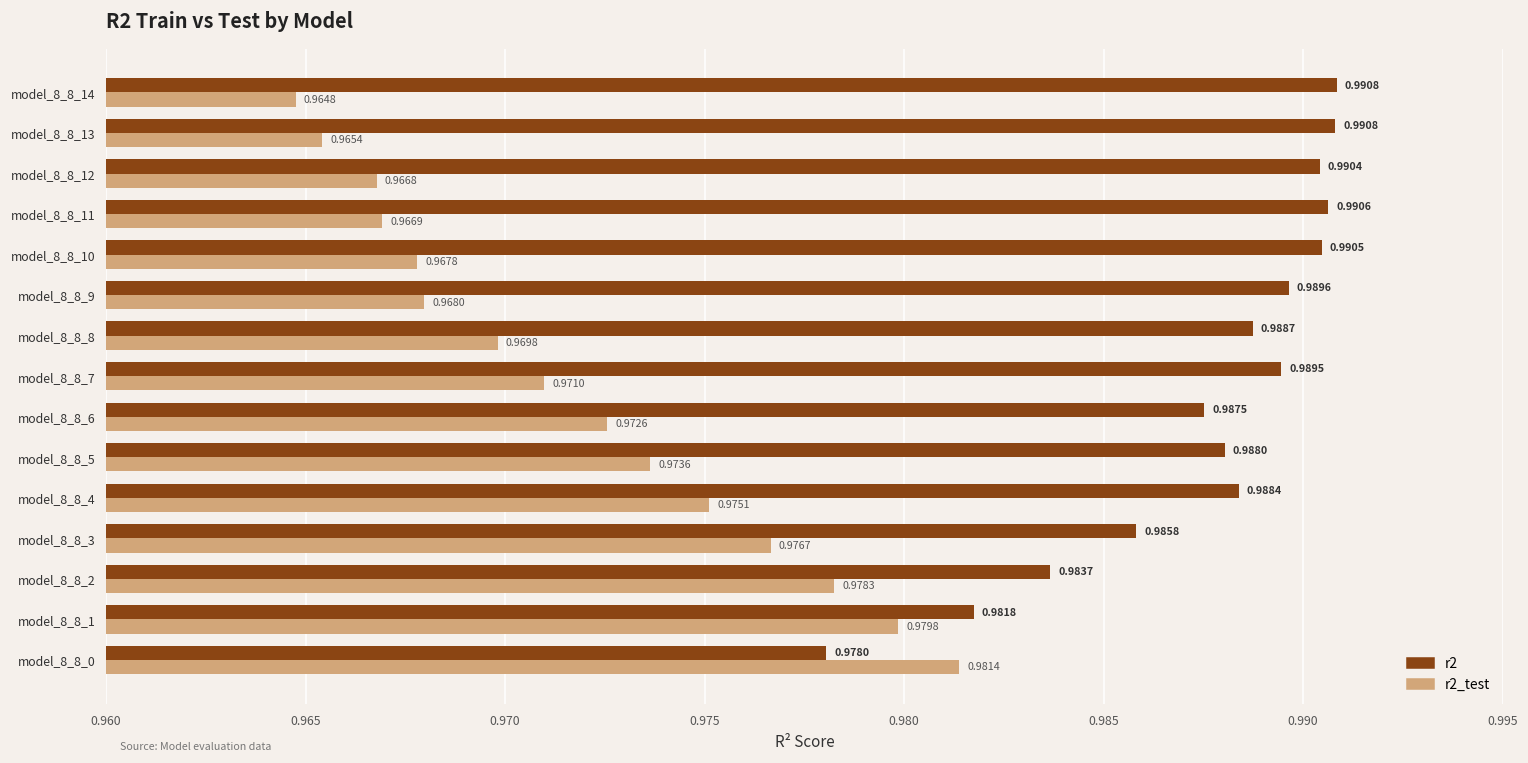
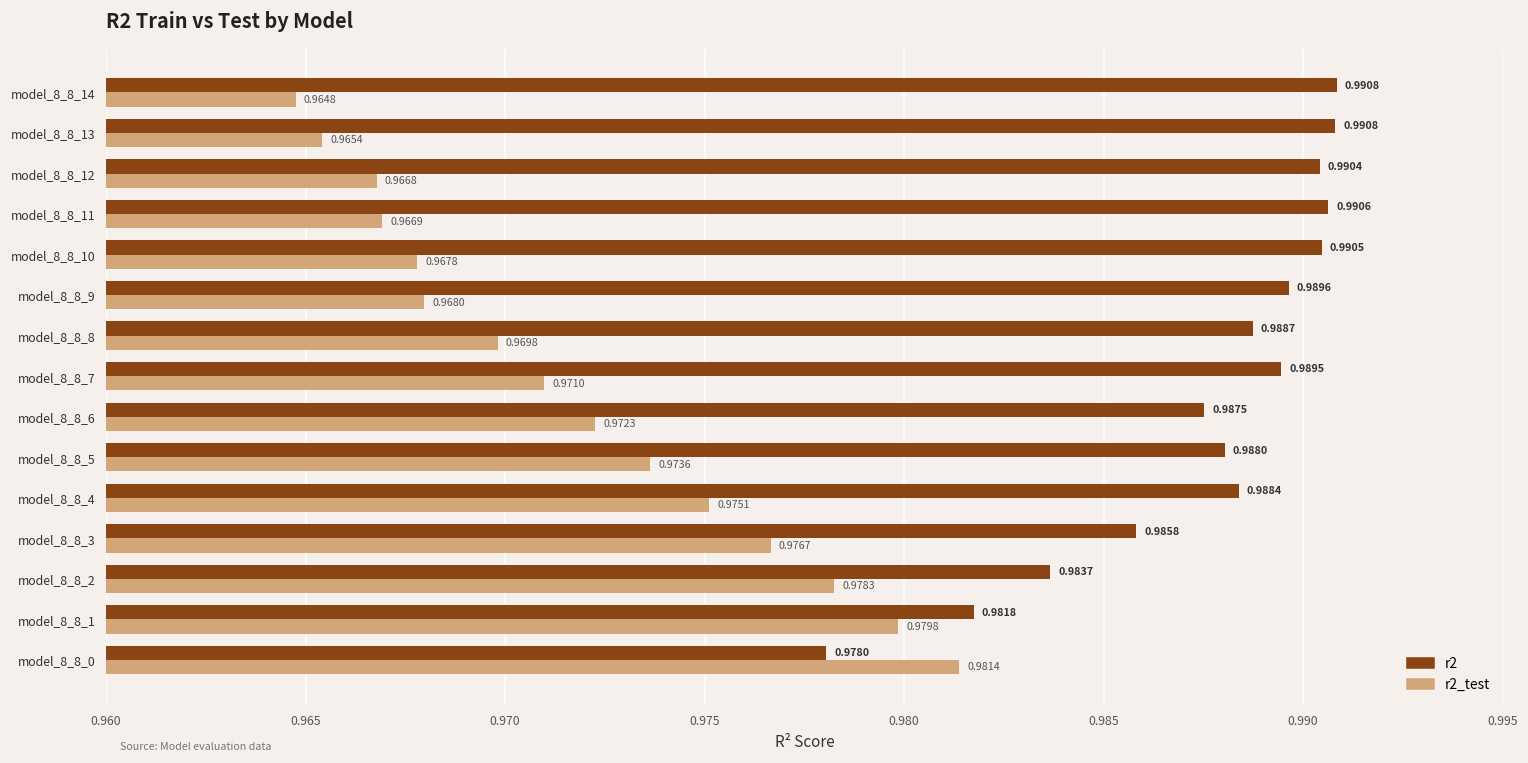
r2_test, model_8_8_6: 0.9726 -> 0.9723
